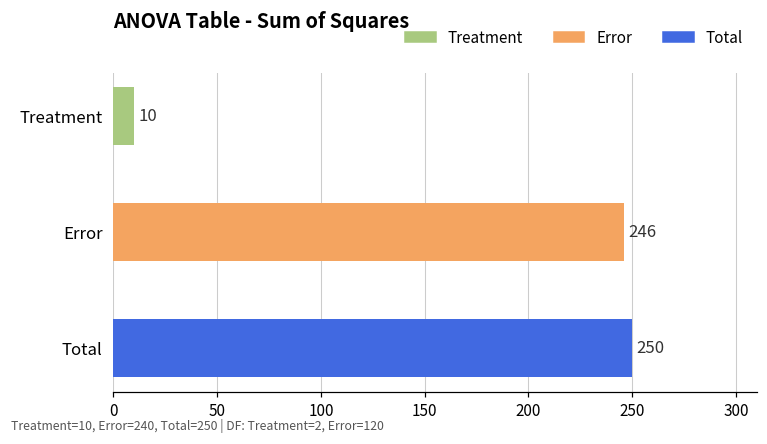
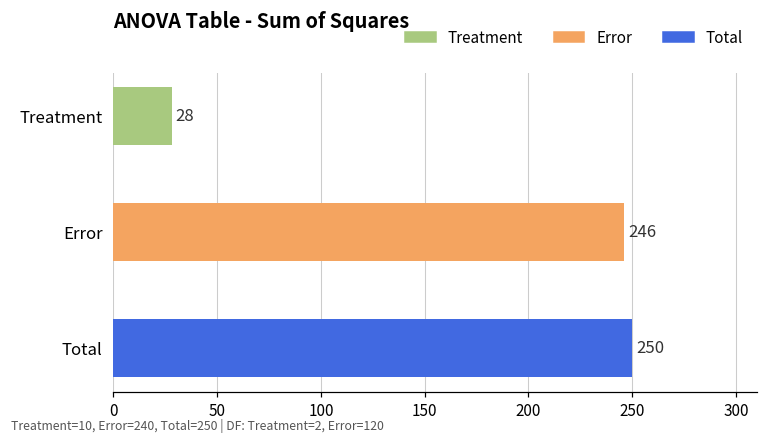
Treatment: 10 -> 28
